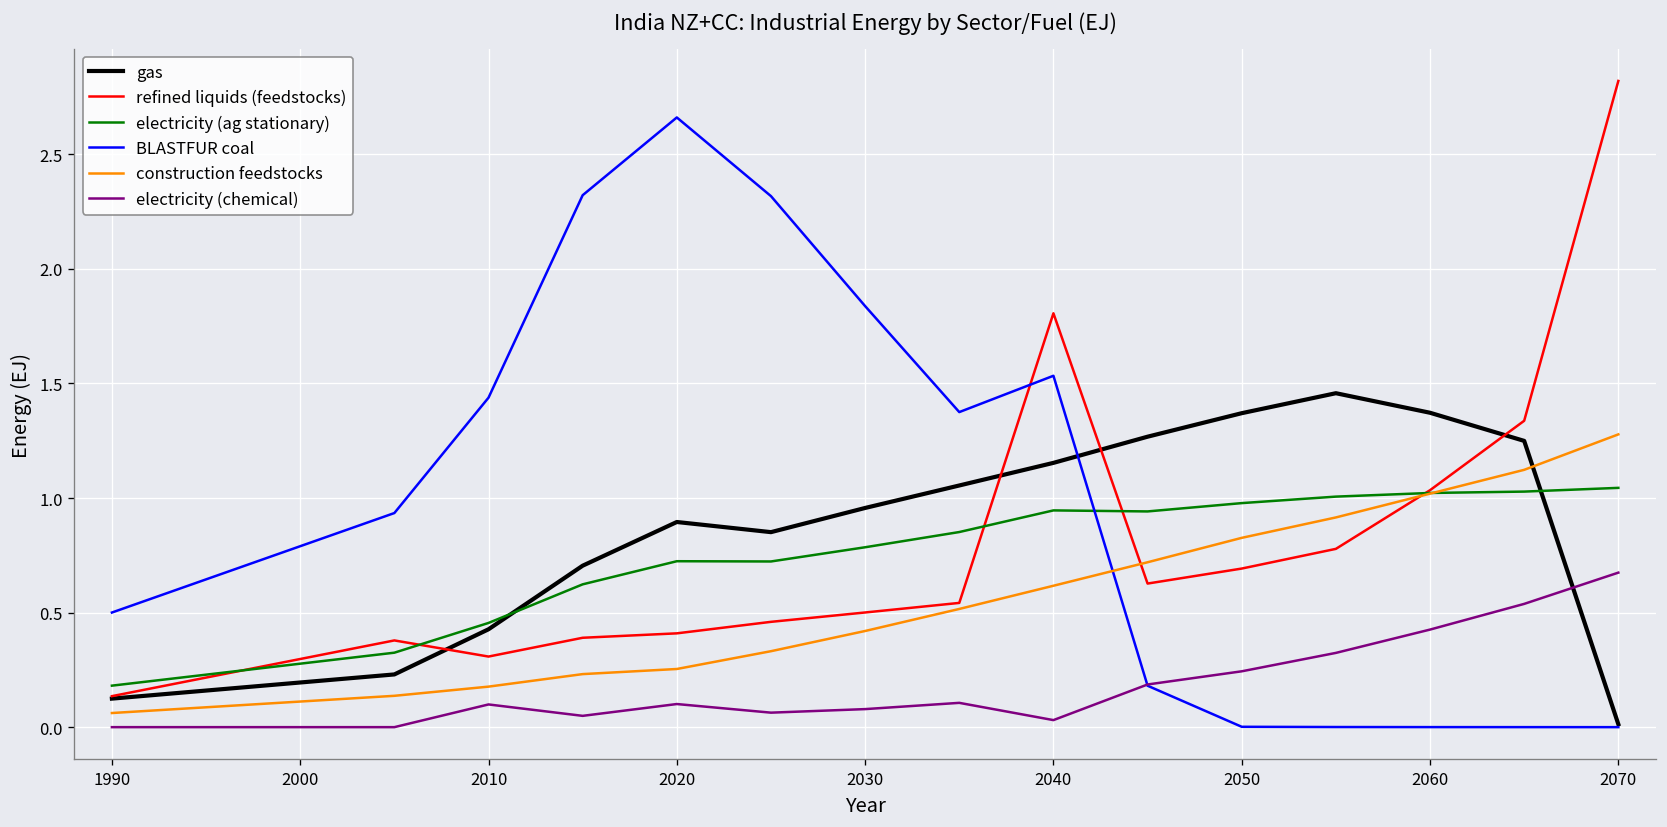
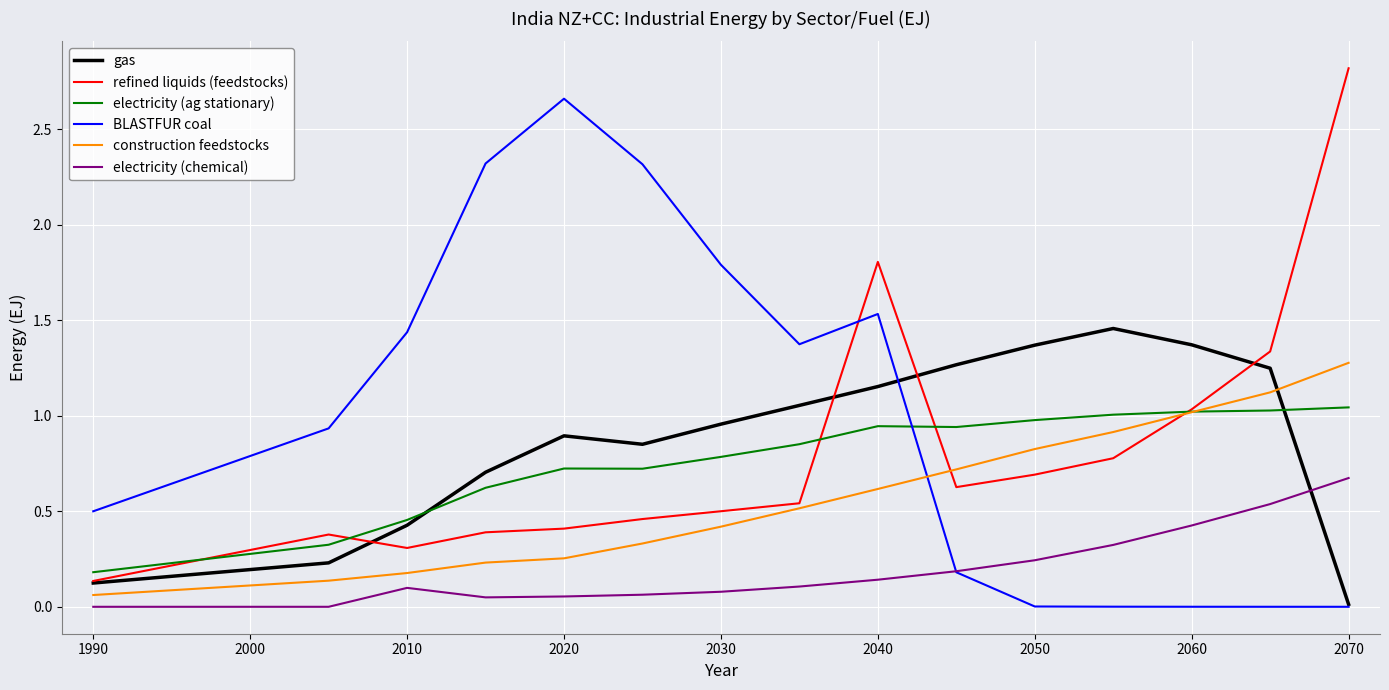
electricity (chemical), 2020: 0.10 -> 0.05
BLASTFUR coal, 2030: 1.84 -> 1.79
electricity (chemical), 2040: 0.03 -> 0.14
